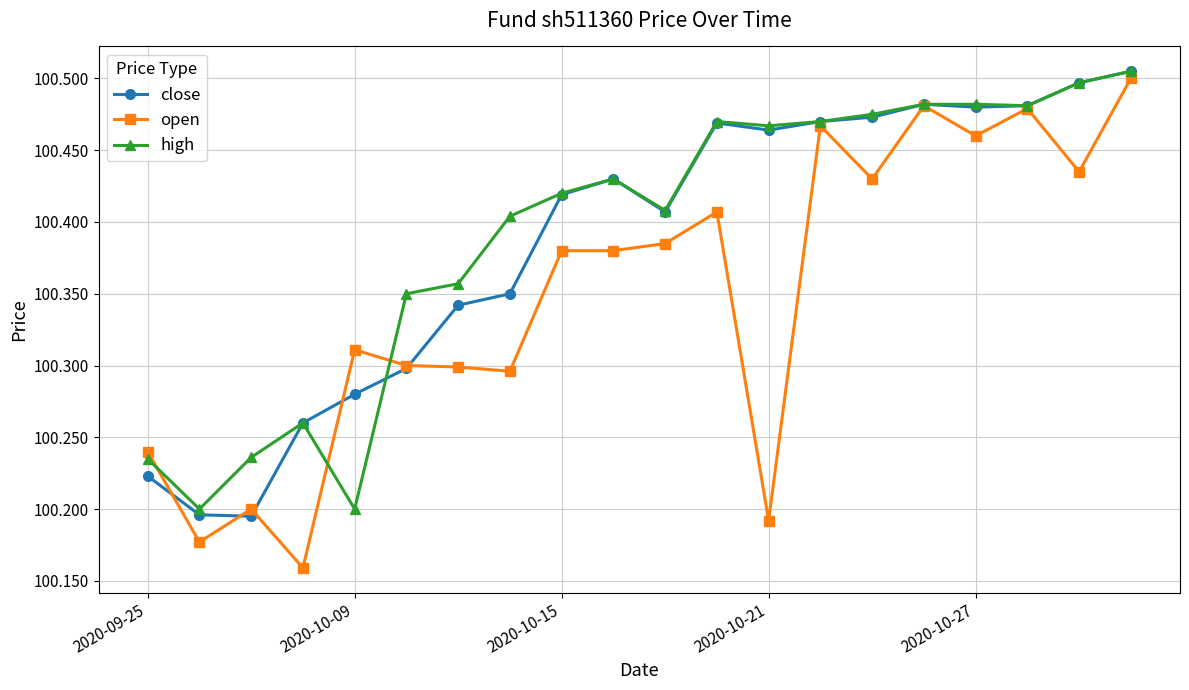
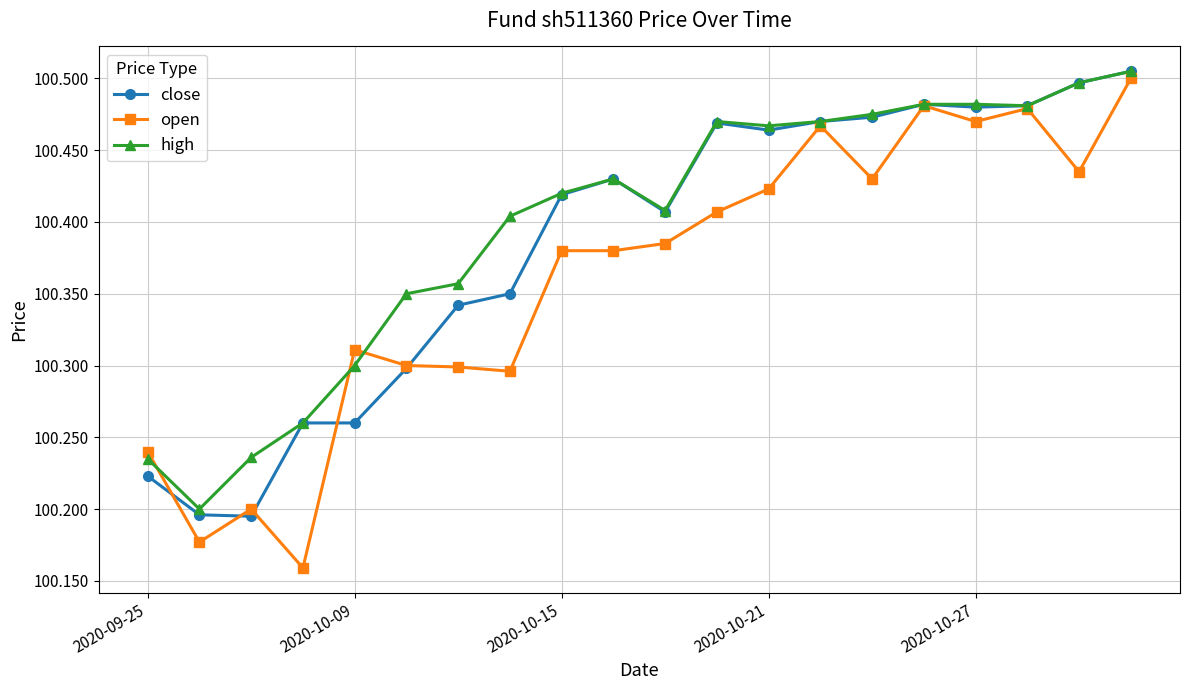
close, 2020-10-09: 100.28 -> 100.26
high, 2020-10-09: 100.2 -> 100.3
open, 2020-10-21: 100.192 -> 100.423
open, 2020-10-27: 100.46 -> 100.47
